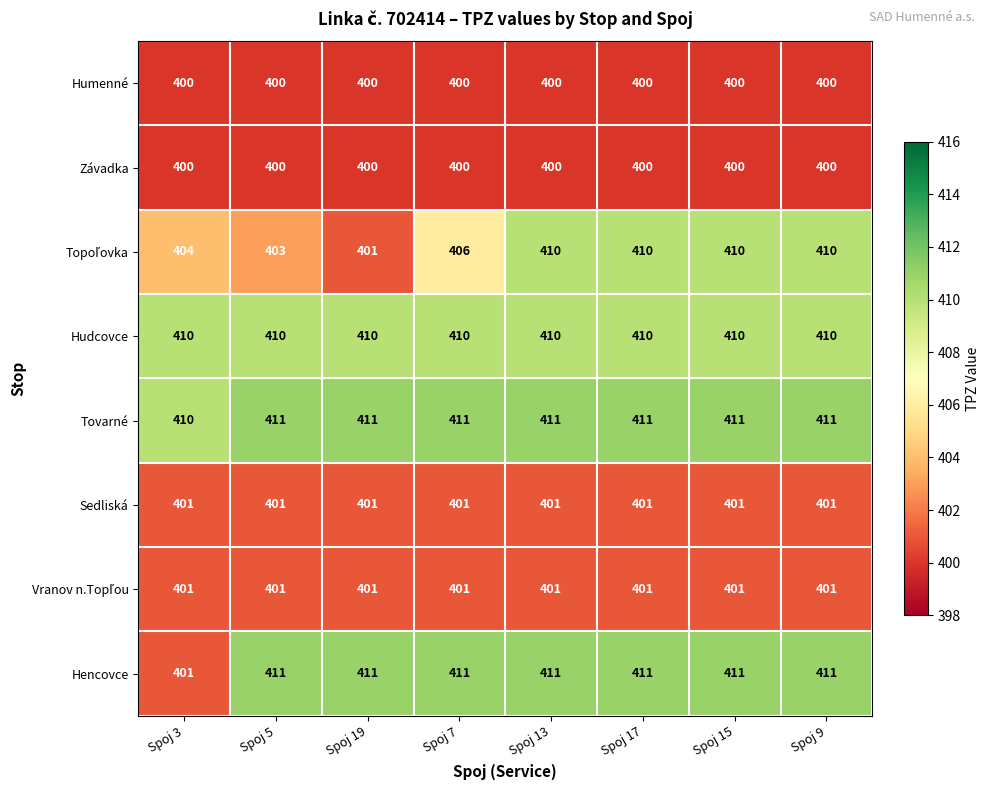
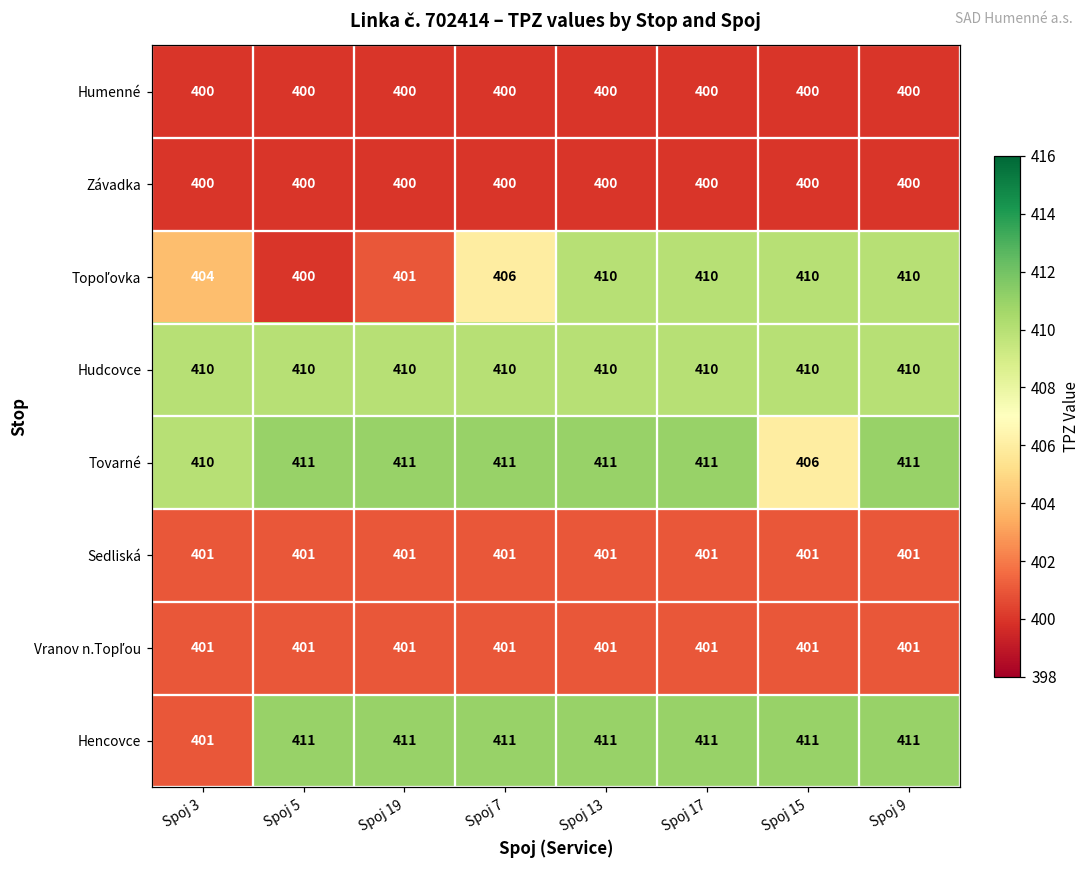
Topoľovka, Spoj 5: 403 -> 400
Tovarné, Spoj 15: 411 -> 406
